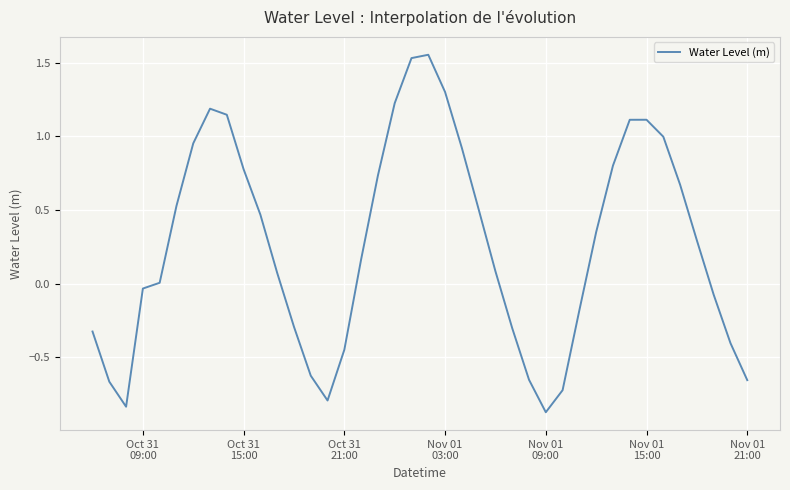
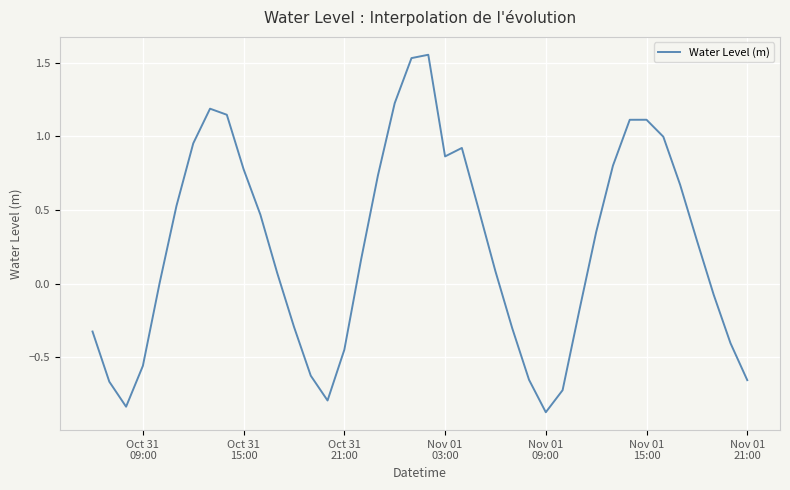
Oct 31 09:00: -0.03 -> -0.56
Nov 01 03:00: 1.30 -> 0.86
